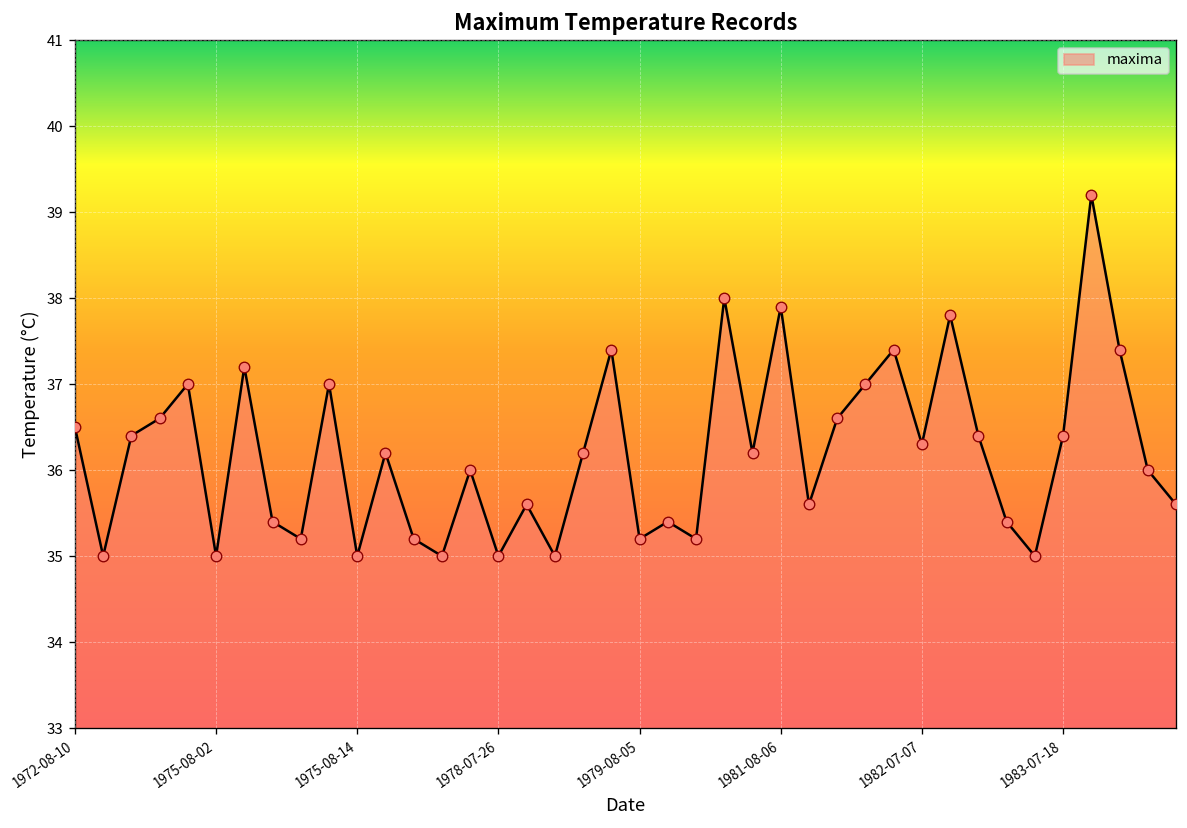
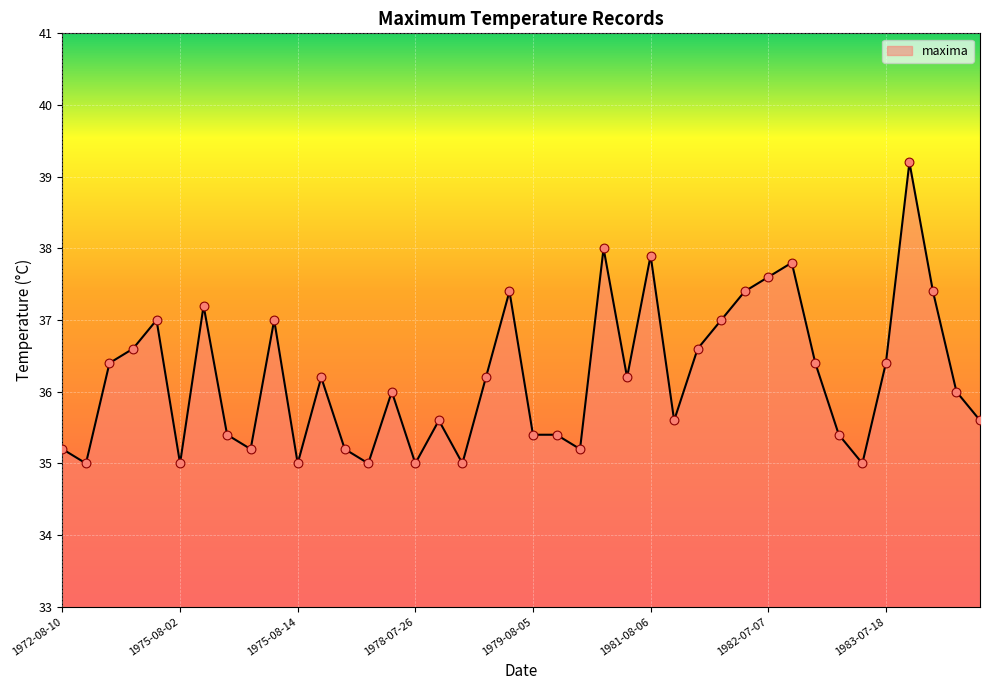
1972-08-10: 36.5 -> 35.2
1979-08-05: 35.2 -> 35.4
1982-07-07: 36.3 -> 37.6
